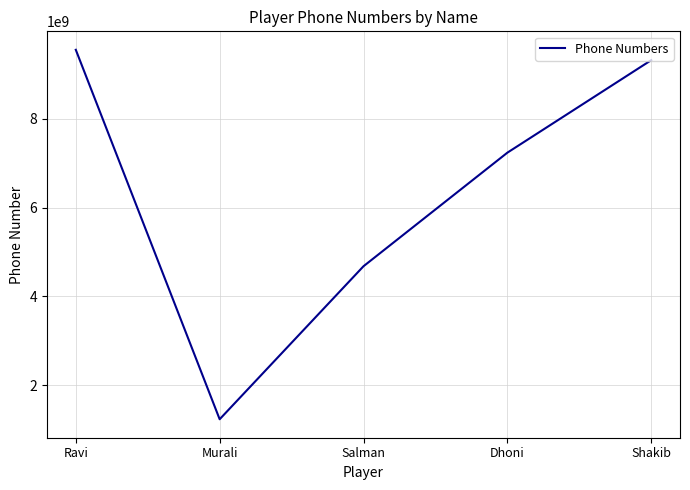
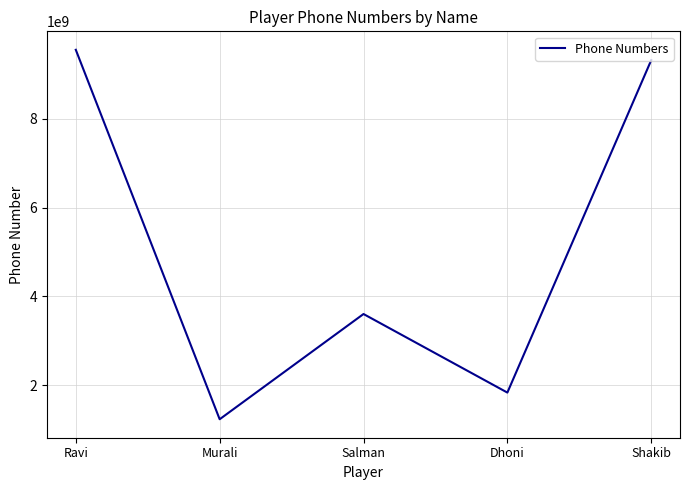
Salman: 4700000000 -> 3600000000
Dhoni: 7200000000 -> 1800000000
